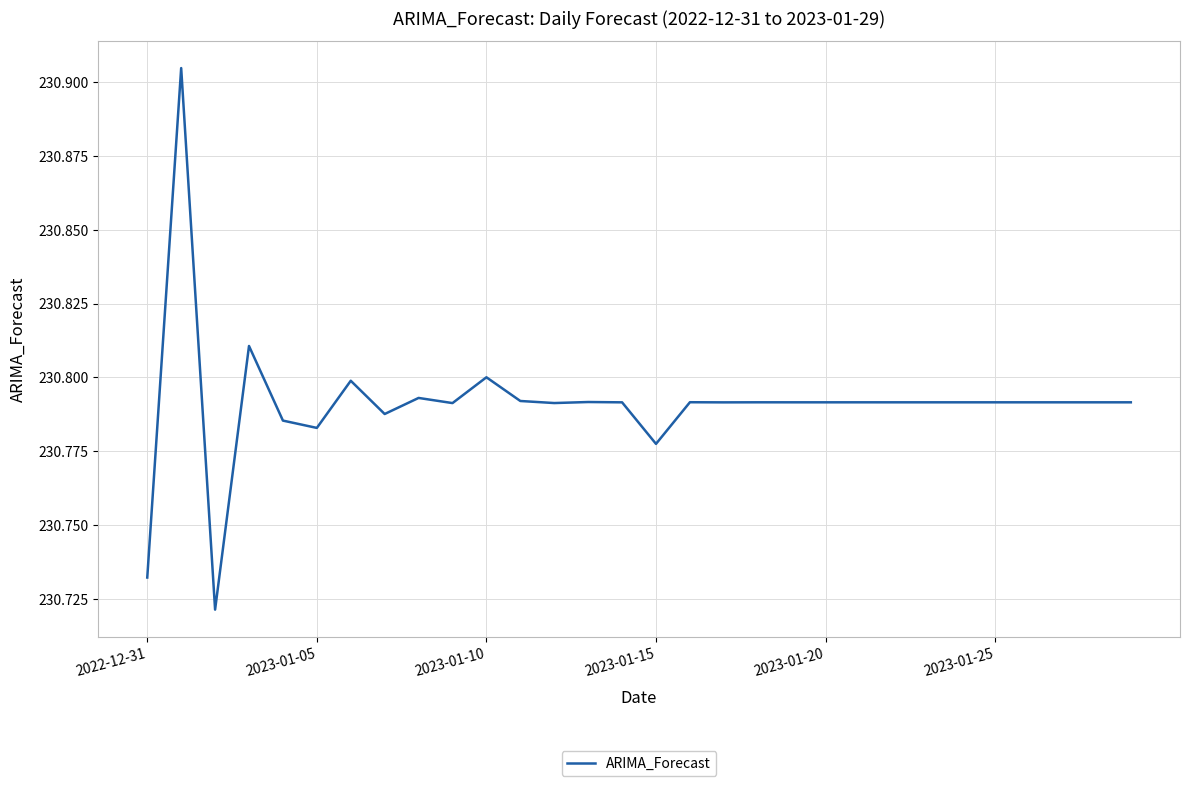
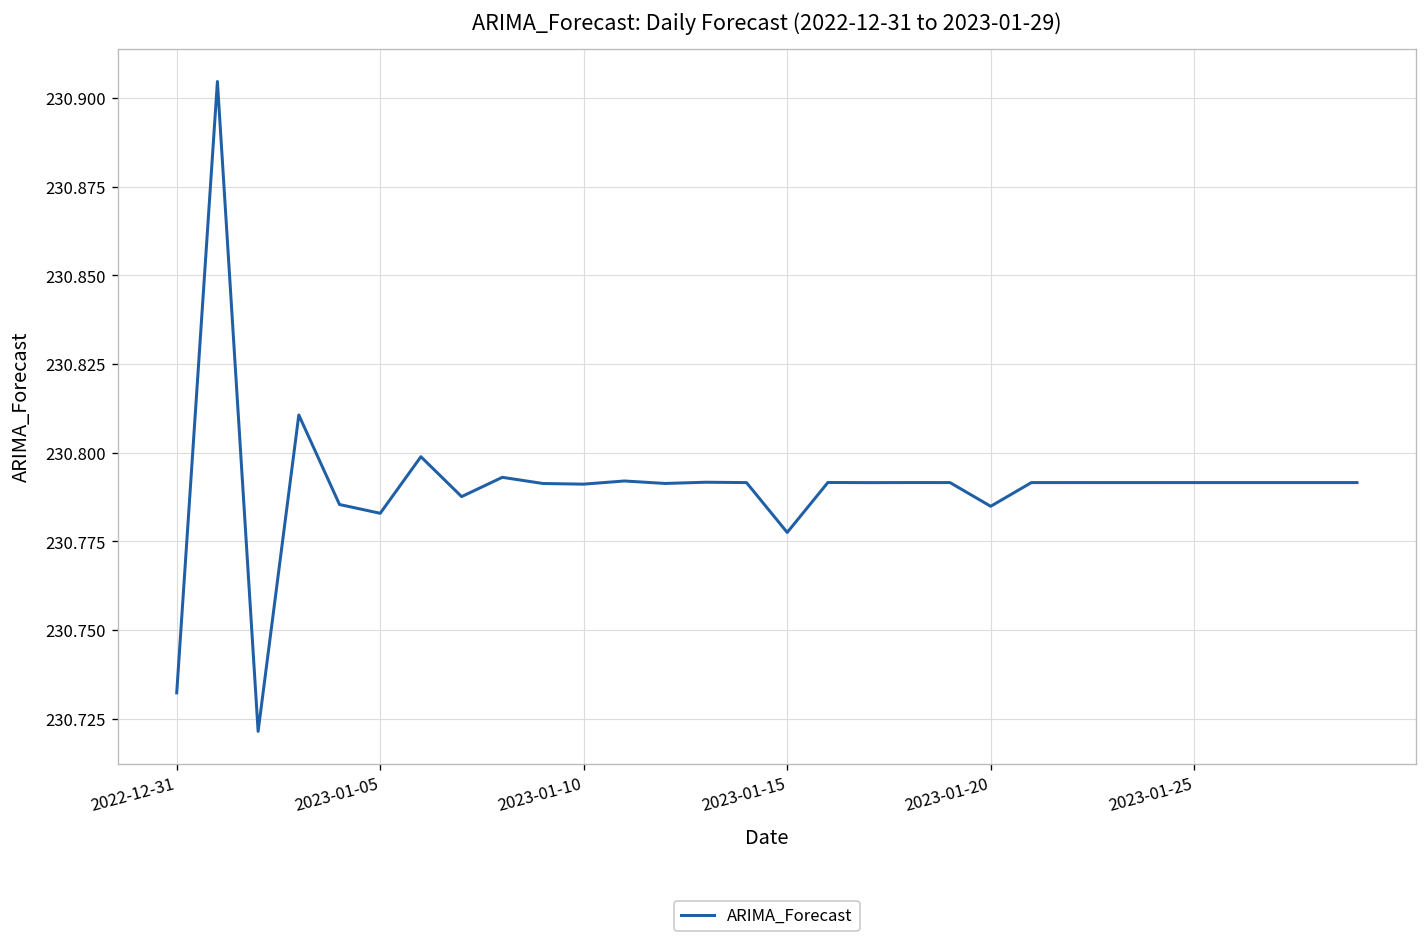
2023-01-10: 230.800 -> 230.791
2023-01-20: 230.792 -> 230.785
